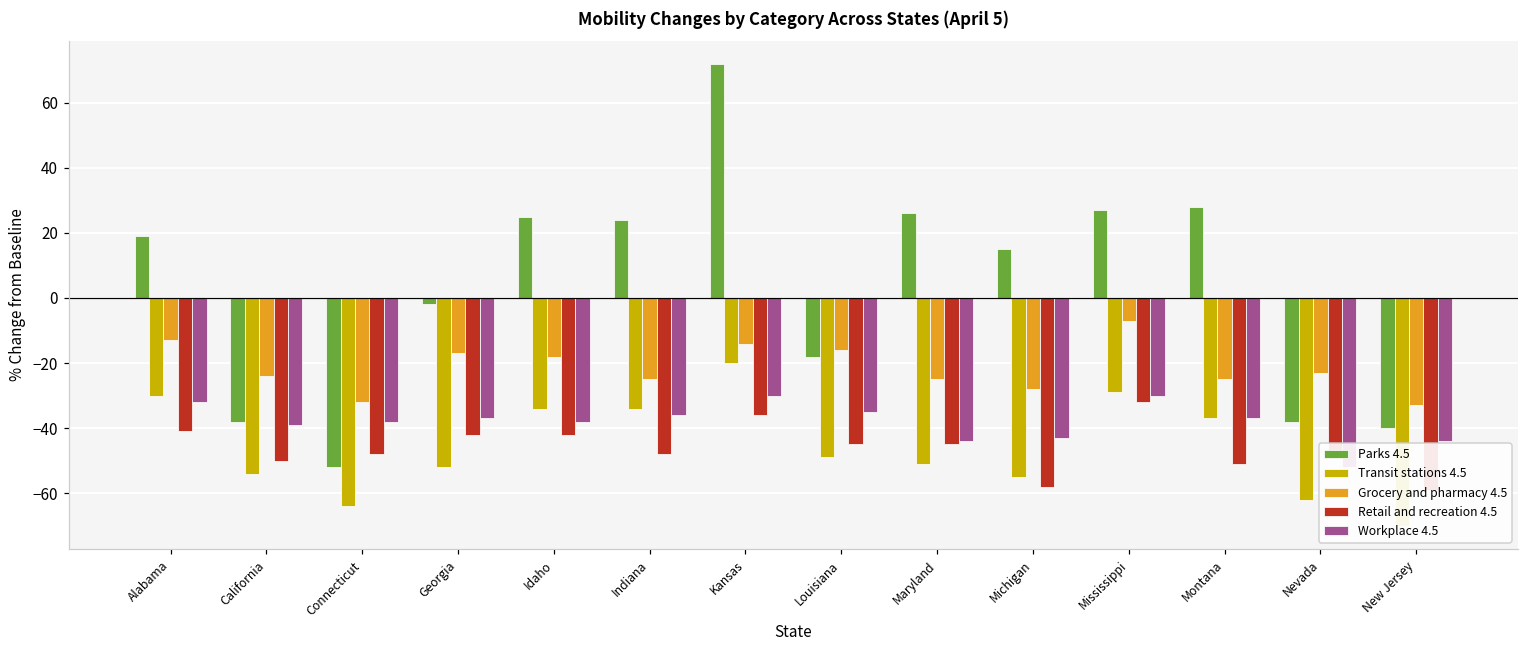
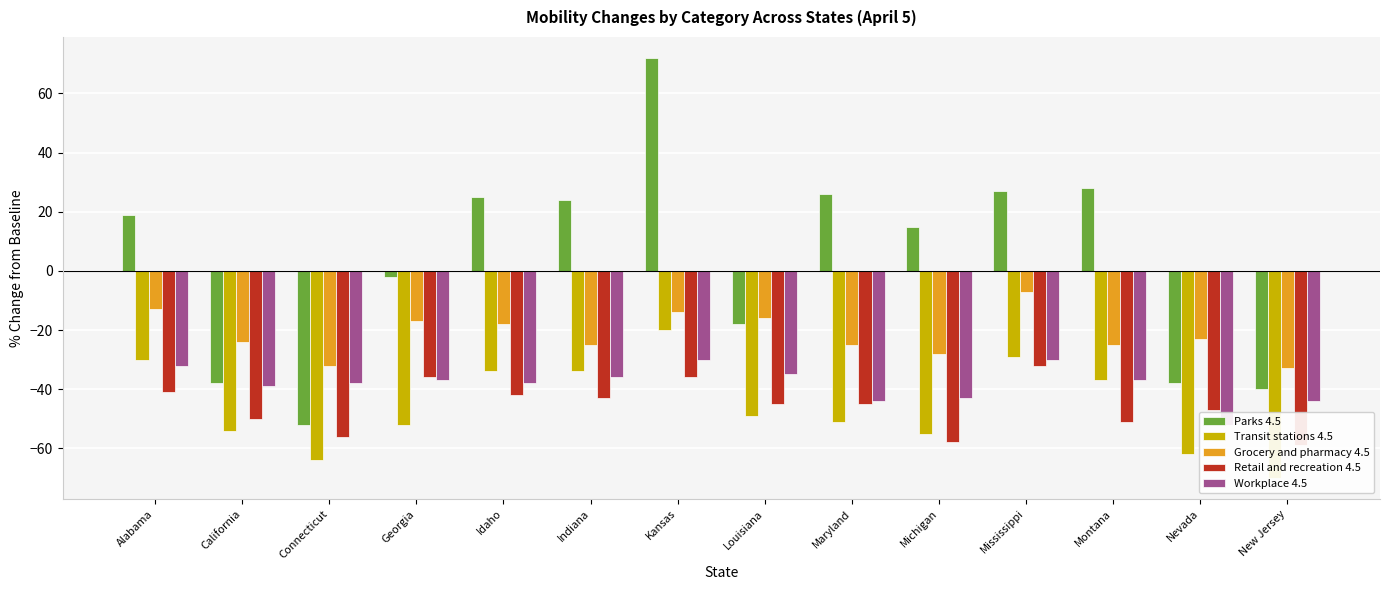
Retail and recreation 4.5, Connecticut: -48 -> -56
Retail and recreation 4.5, Georgia: -42 -> -36
Retail and recreation 4.5, Indiana: -48 -> -43
